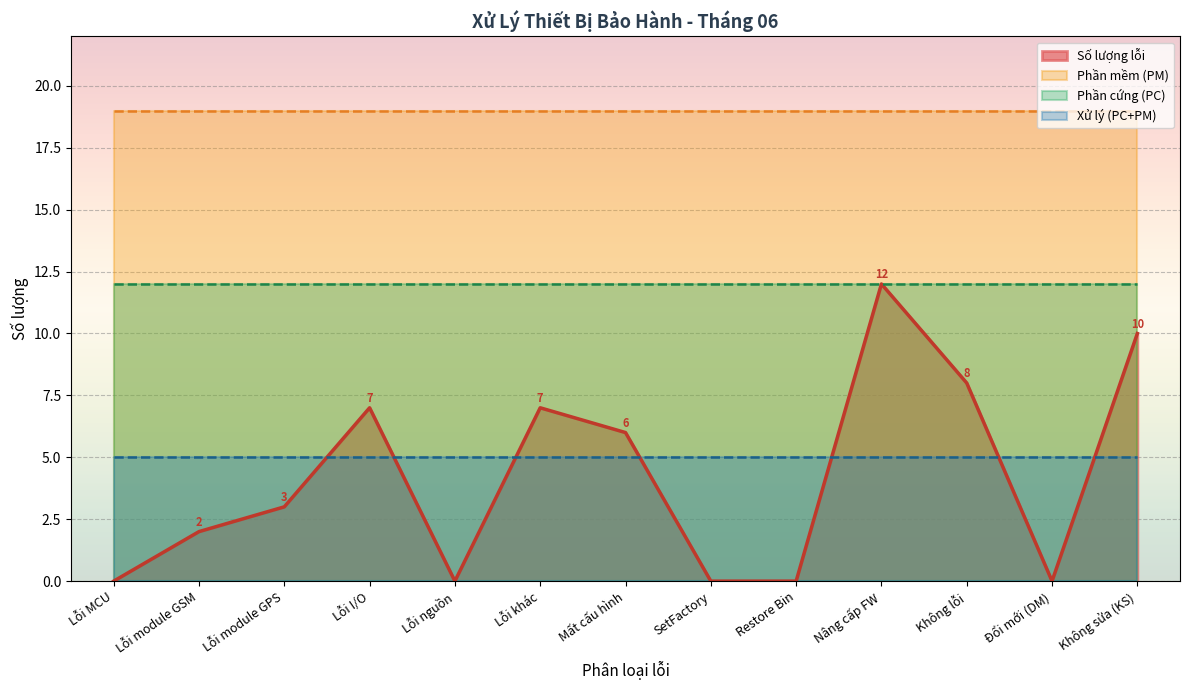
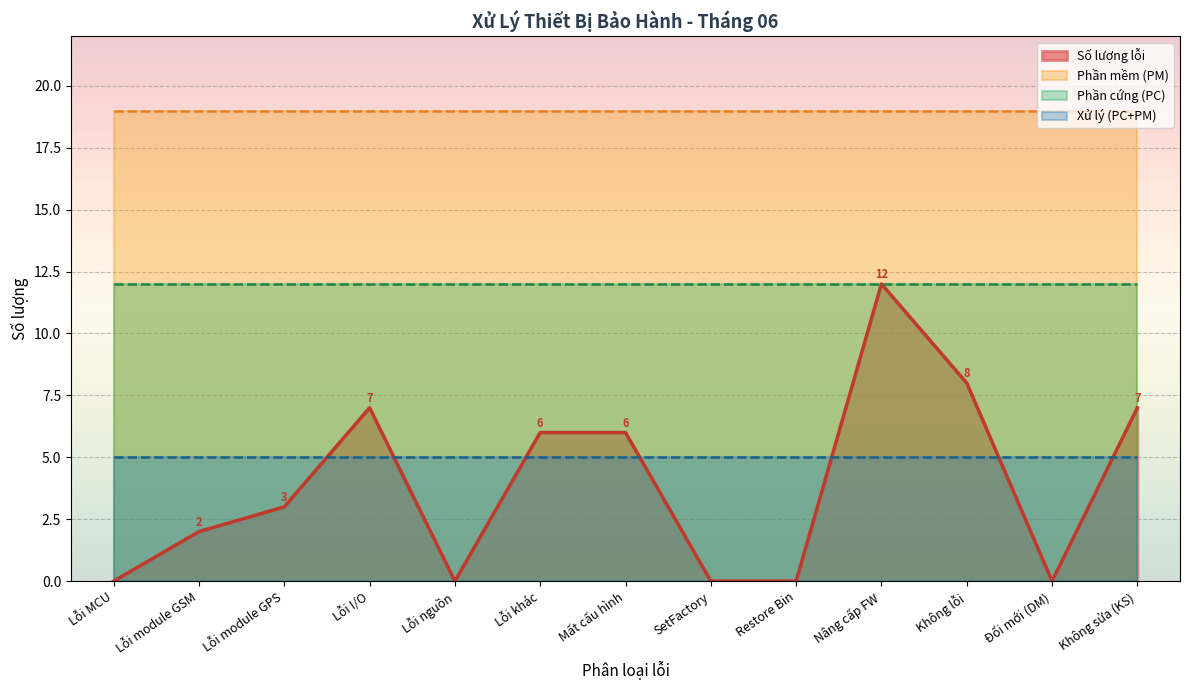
Số lượng lỗi, Lỗi khác: 7 -> 6
Số lượng lỗi, Không sửa (KS): 10 -> 7
